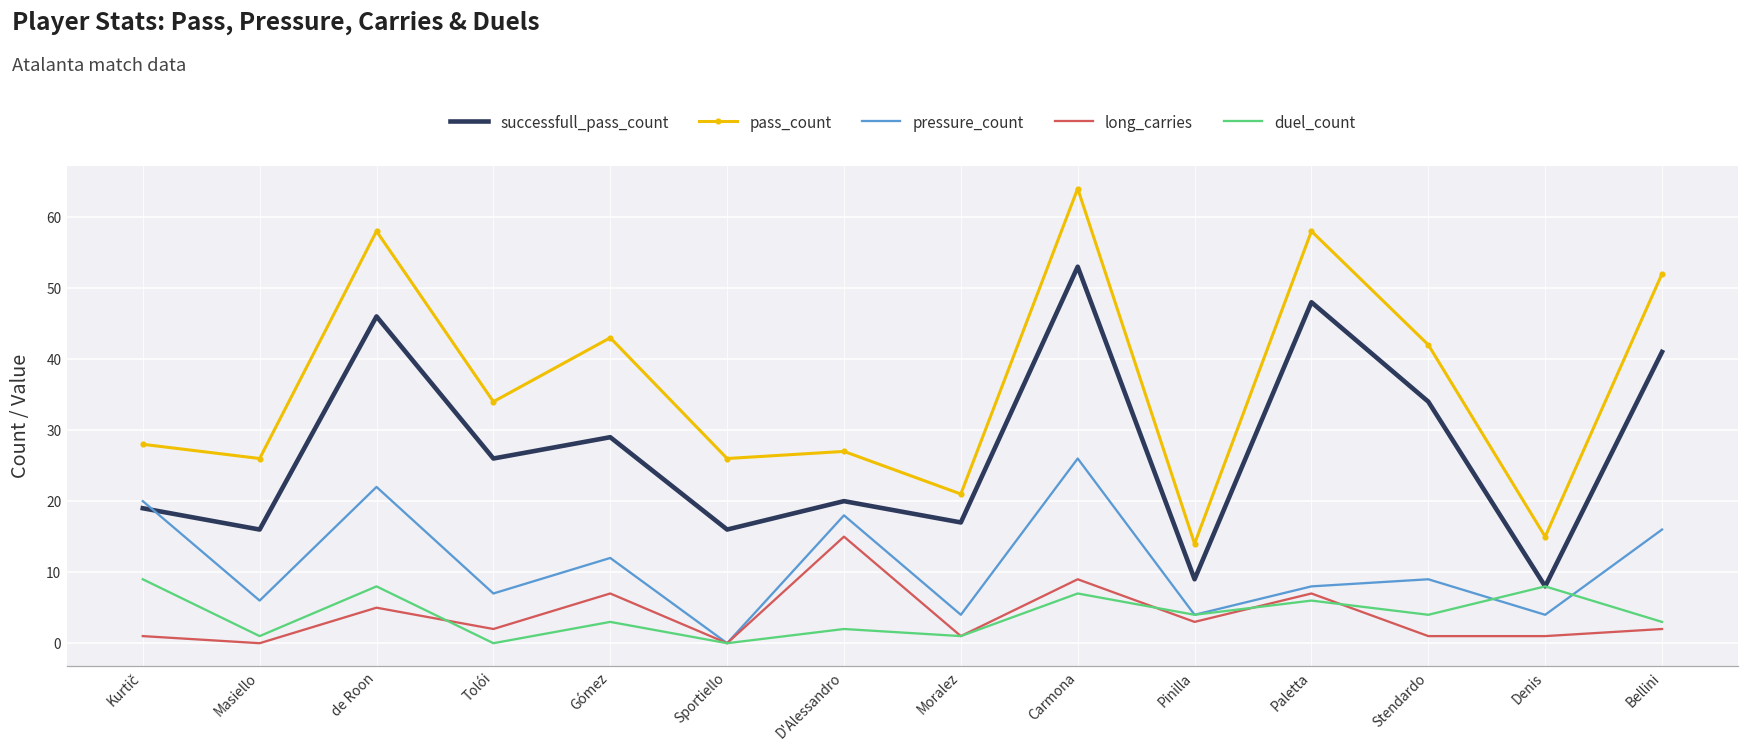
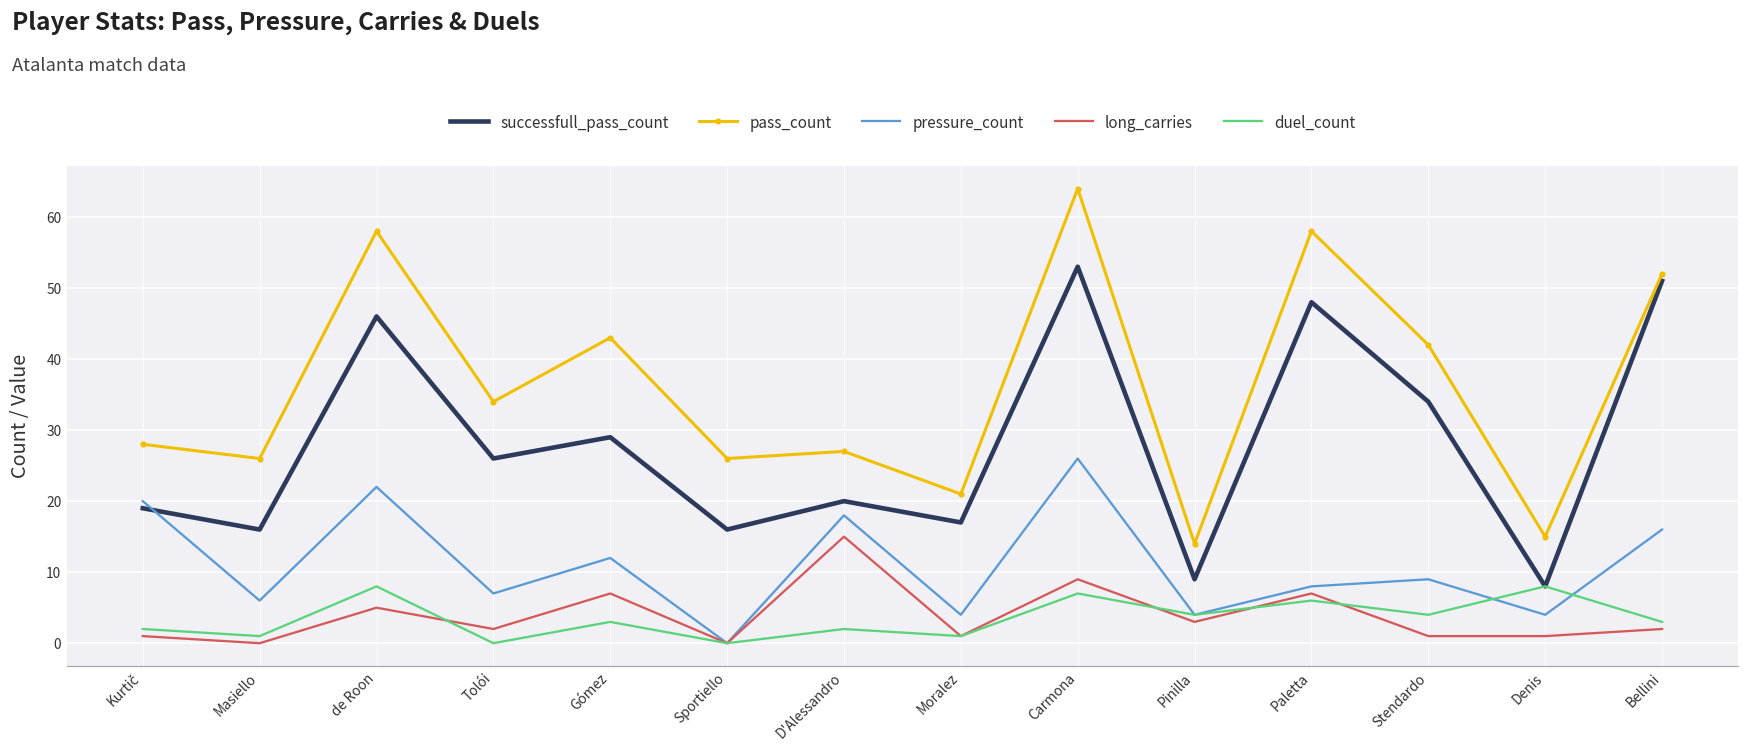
duel_count, Kurtič: 9 -> 2
successfull_pass_count, Bellini: 41 -> 51
